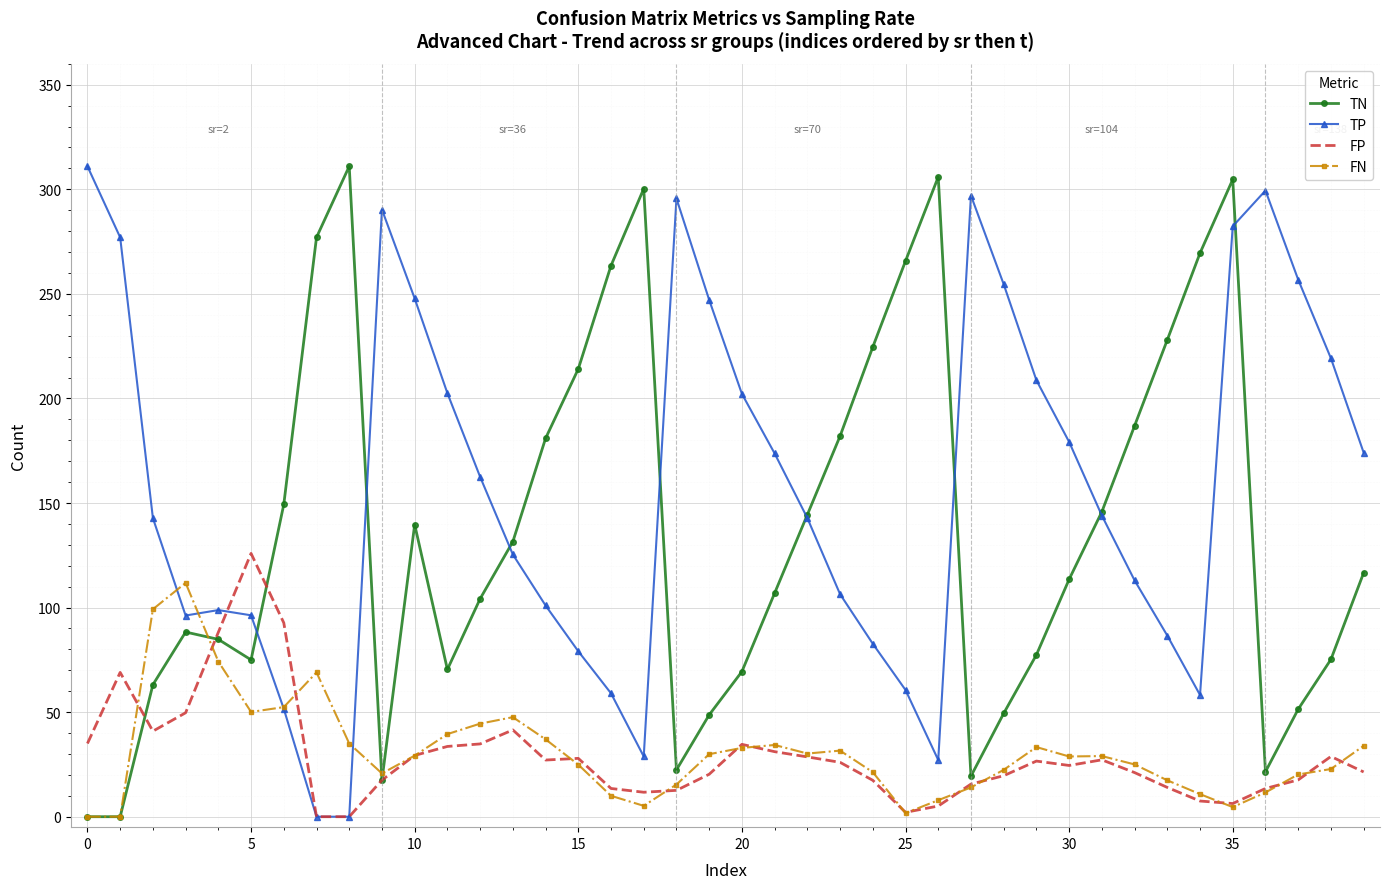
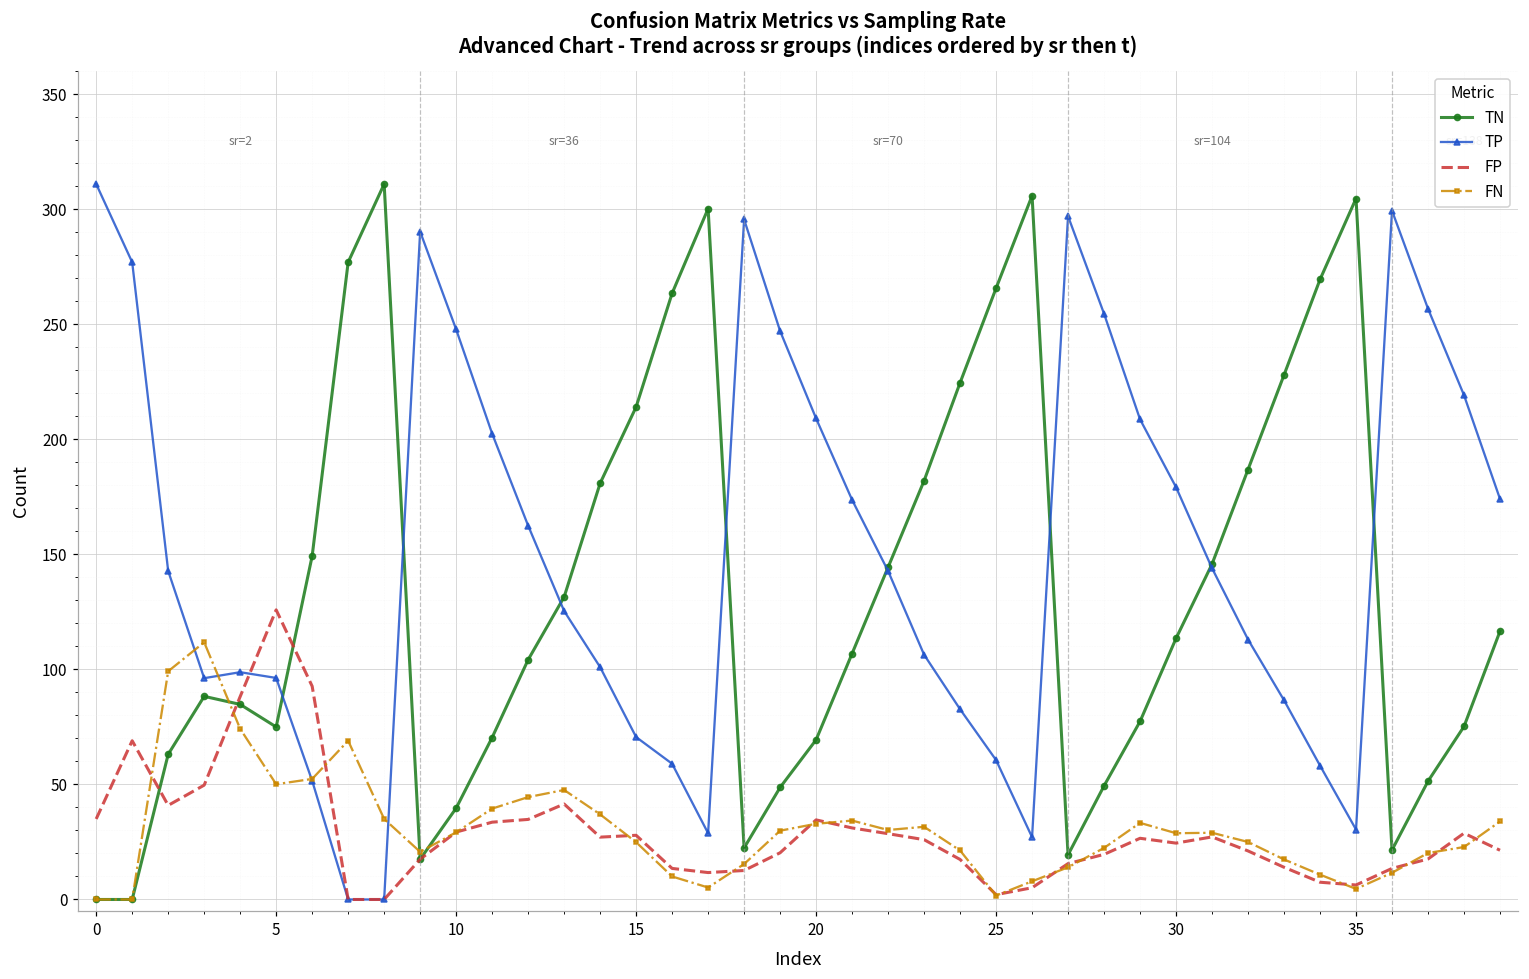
TN, 10: 140 -> 40
TP, 15: 79 -> 71
TP, 20: 202 -> 209
TP, 35: 282 -> 30
